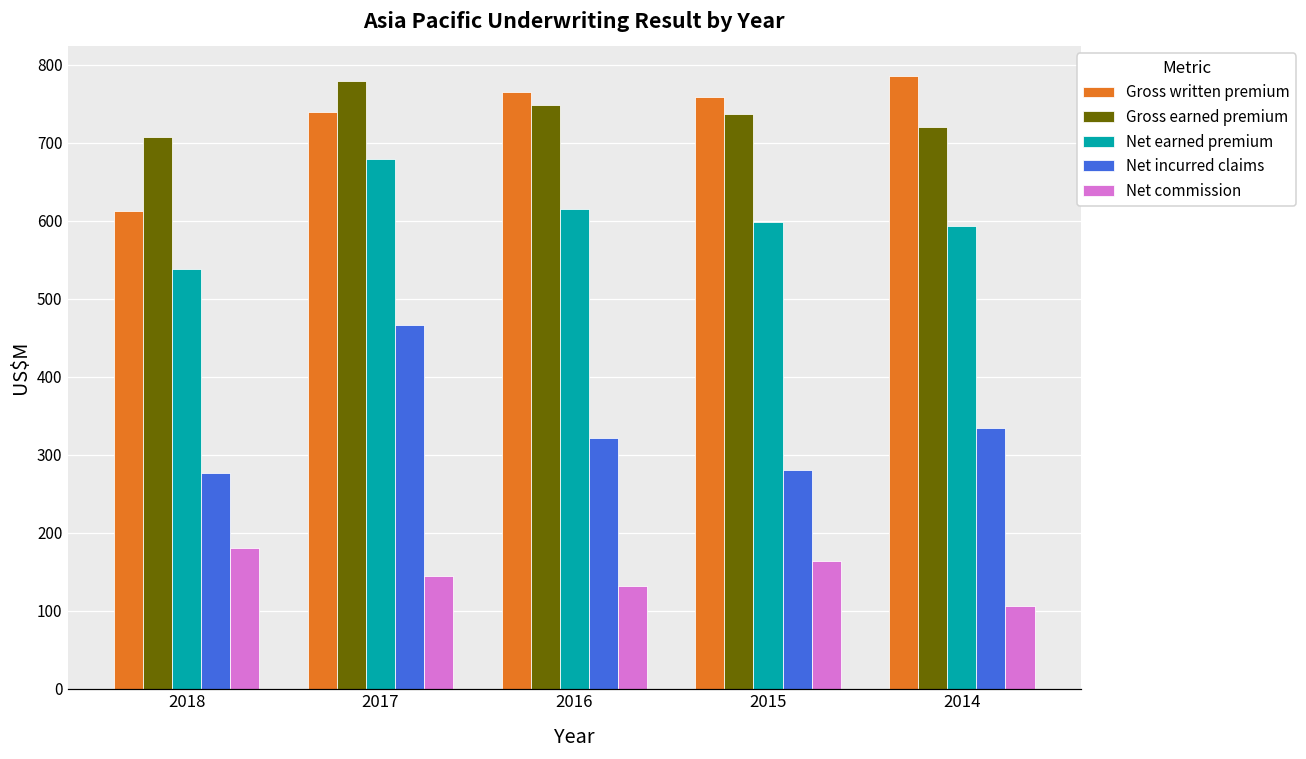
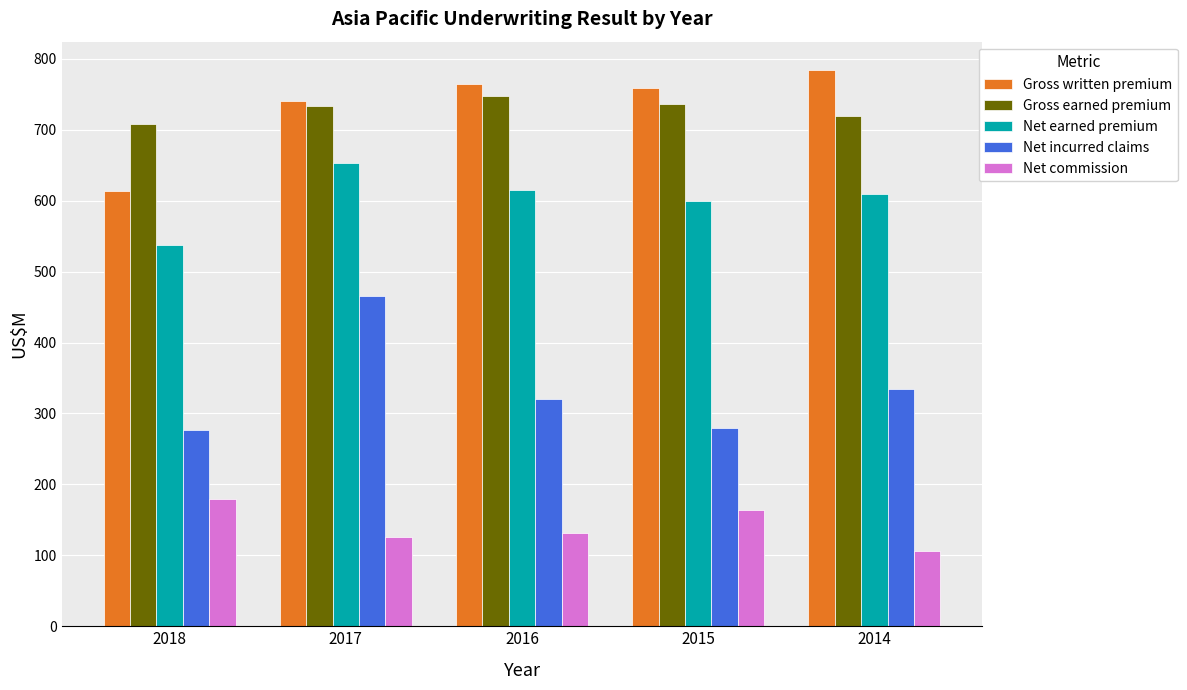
Gross earned premium, 2017: 780 -> 730
Net earned premium, 2017: 680 -> 650
Net commission, 2017: 150 -> 130
Net earned premium, 2014: 590 -> 610
